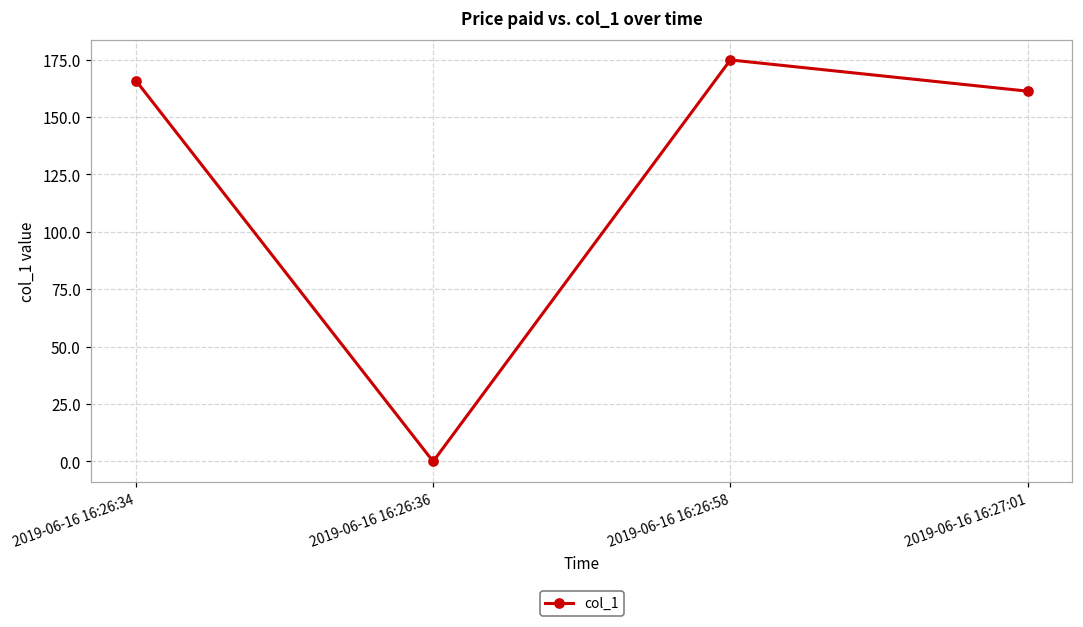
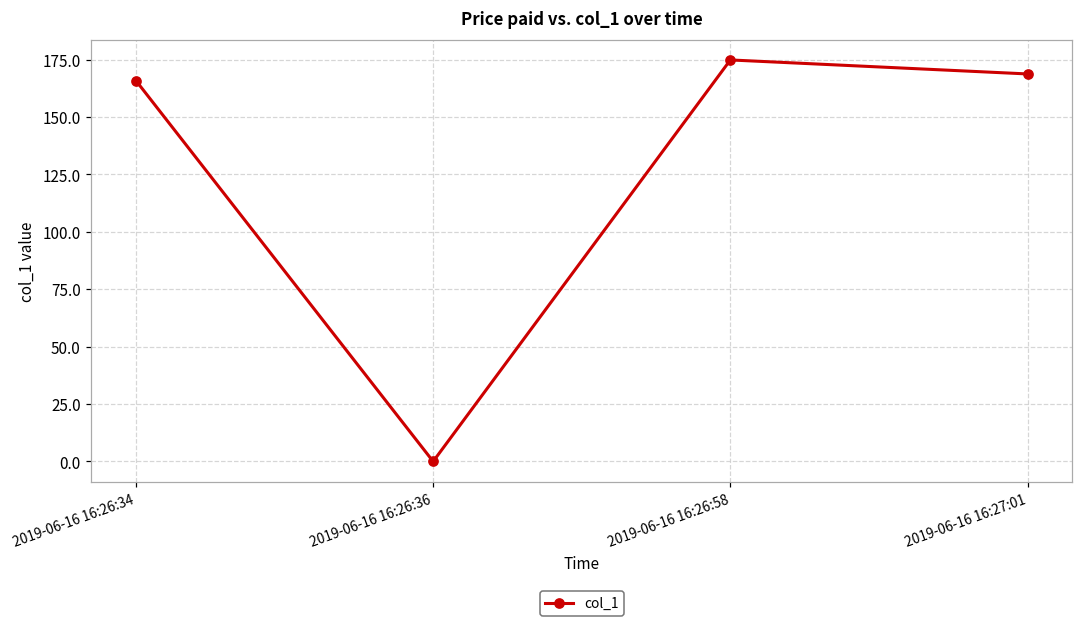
2019-06-16 16:27:01: 161 -> 169
